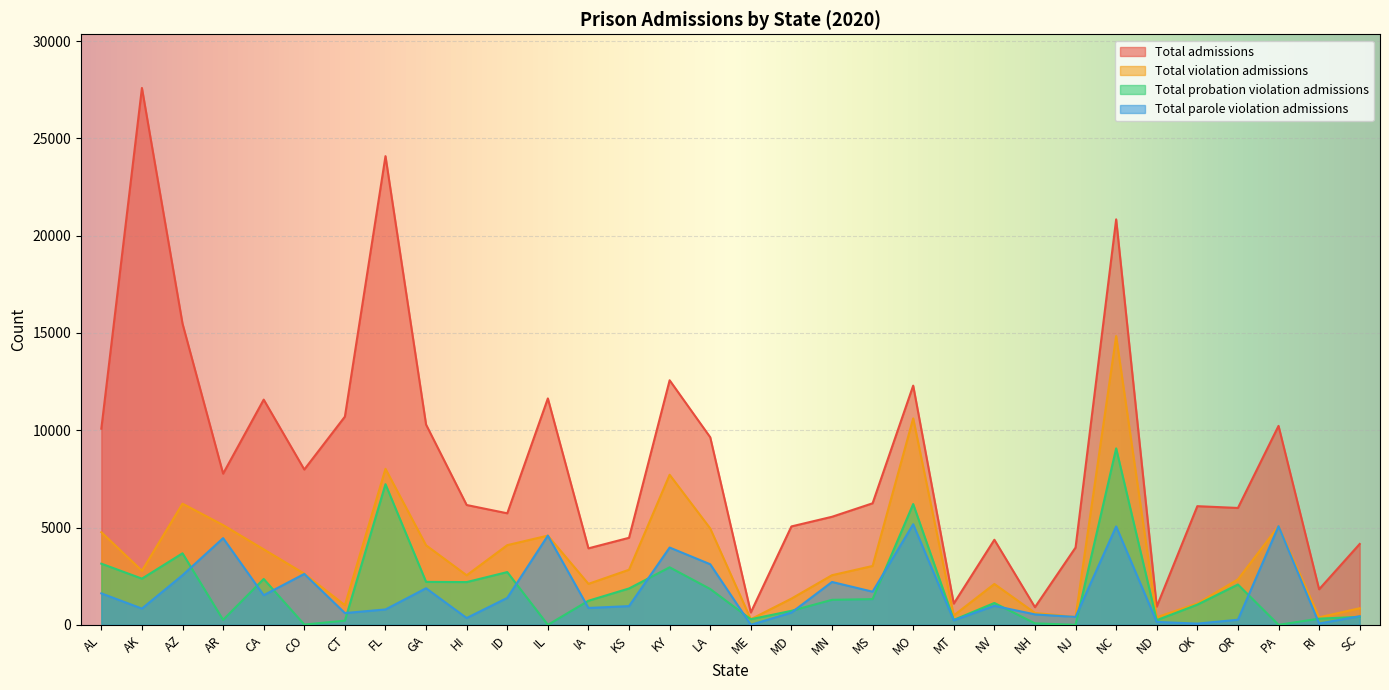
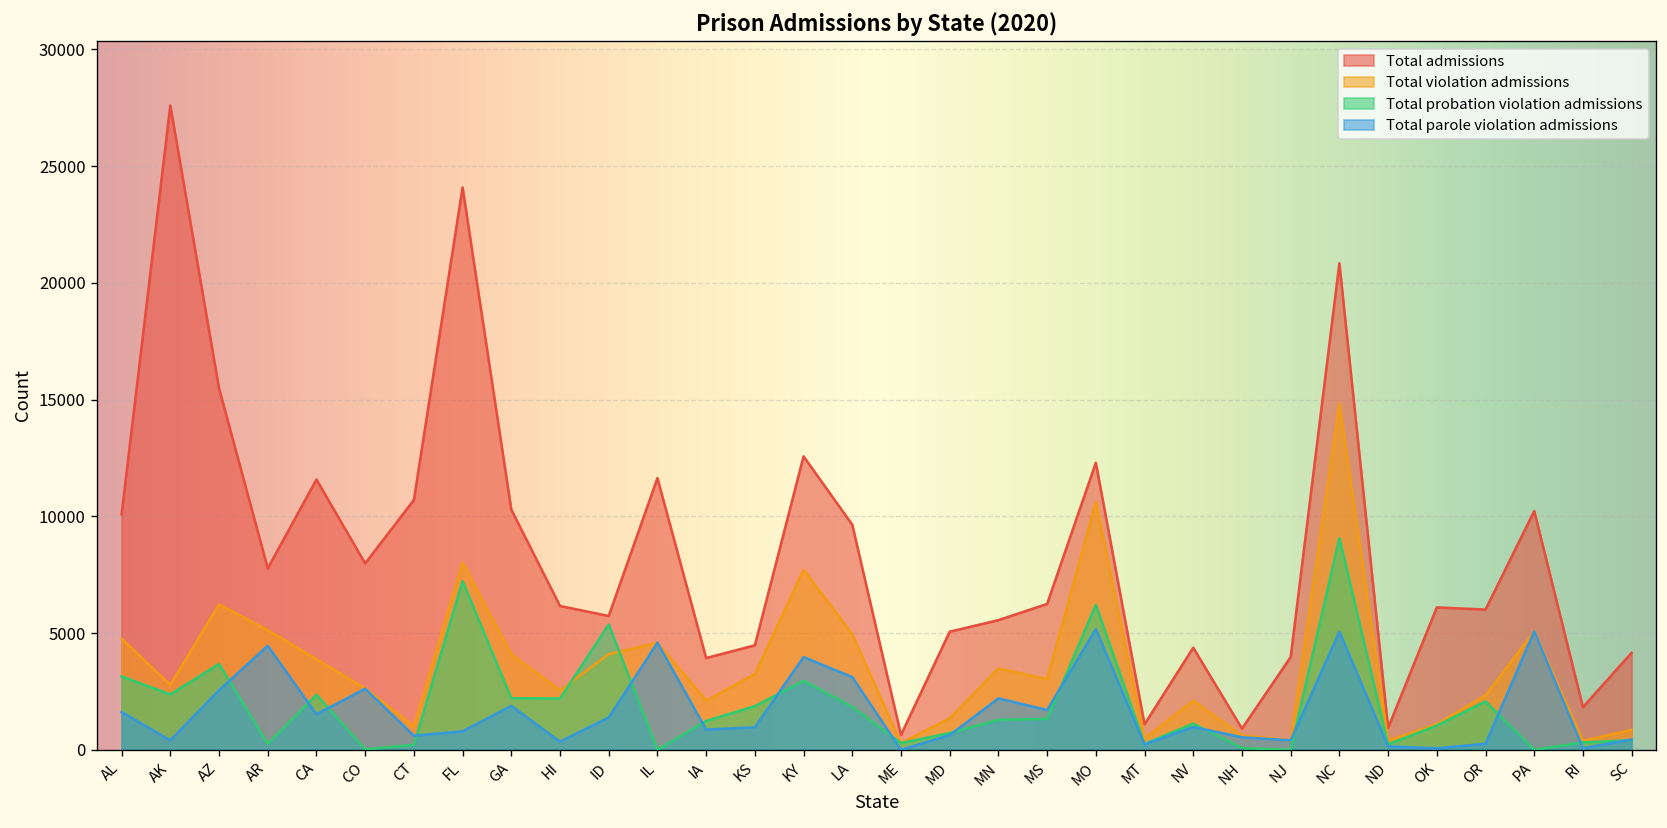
Total parole violation admissions, AK: 800 -> 400
Total probation violation admissions, ID: 2700 -> 5400
Total violation admissions, KS: 2800 -> 3200
Total violation admissions, MN: 2600 -> 3500
